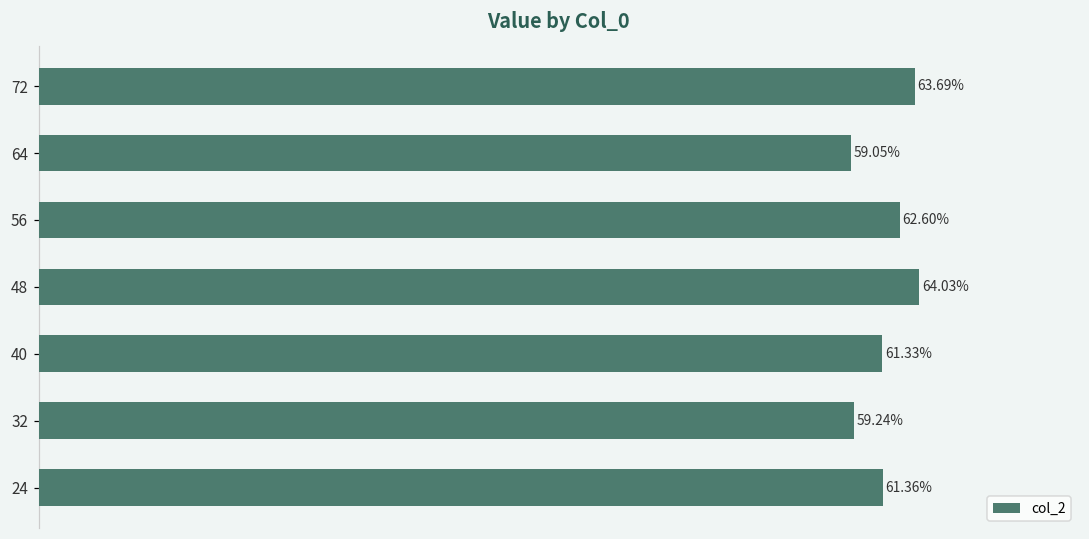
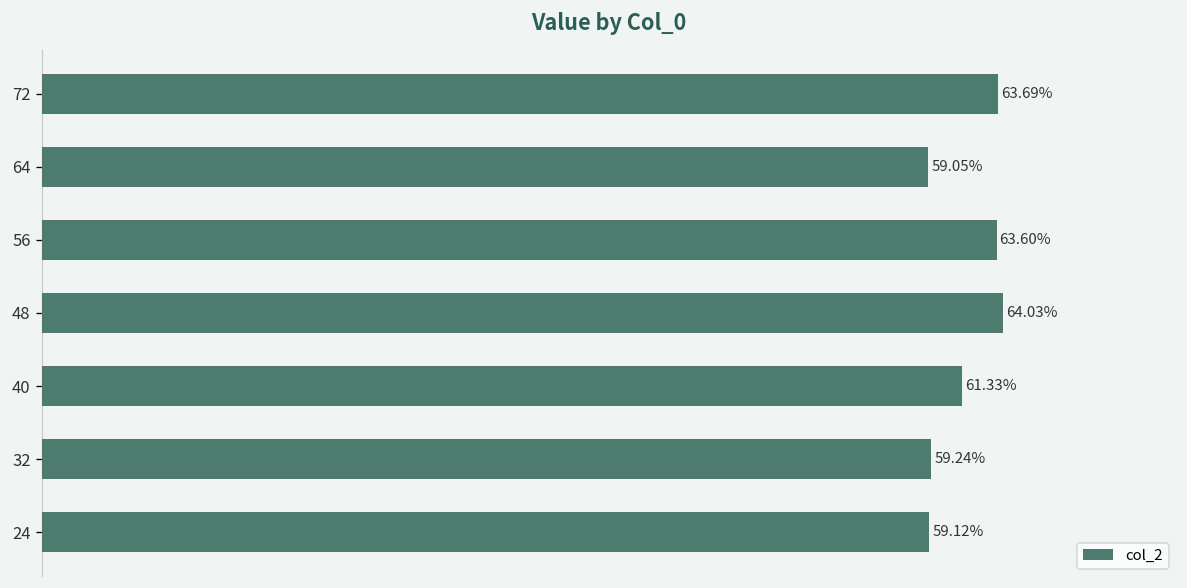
56: 62.60% -> 63.60%
24: 61.36% -> 59.12%
